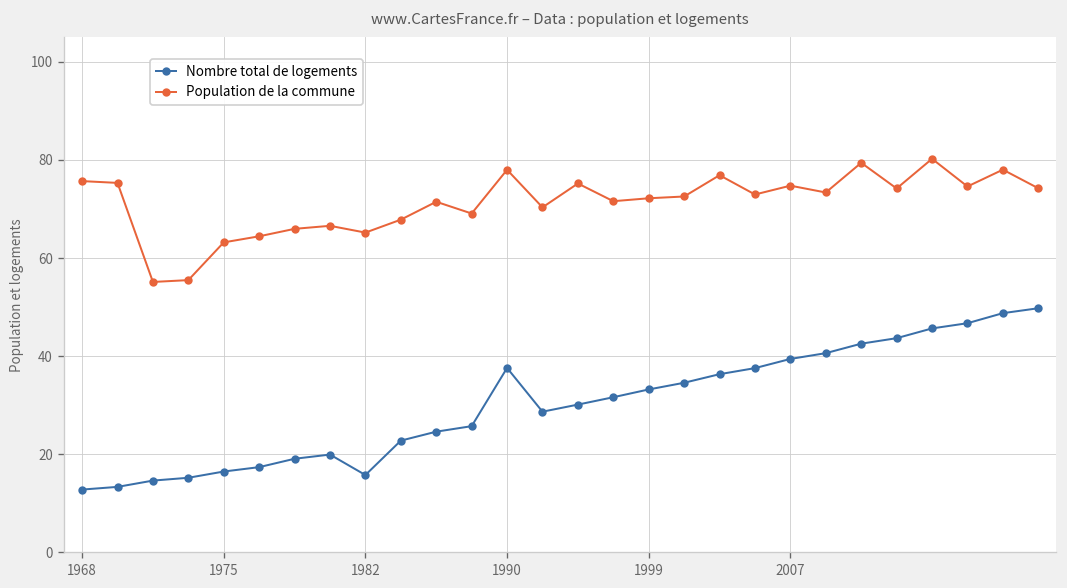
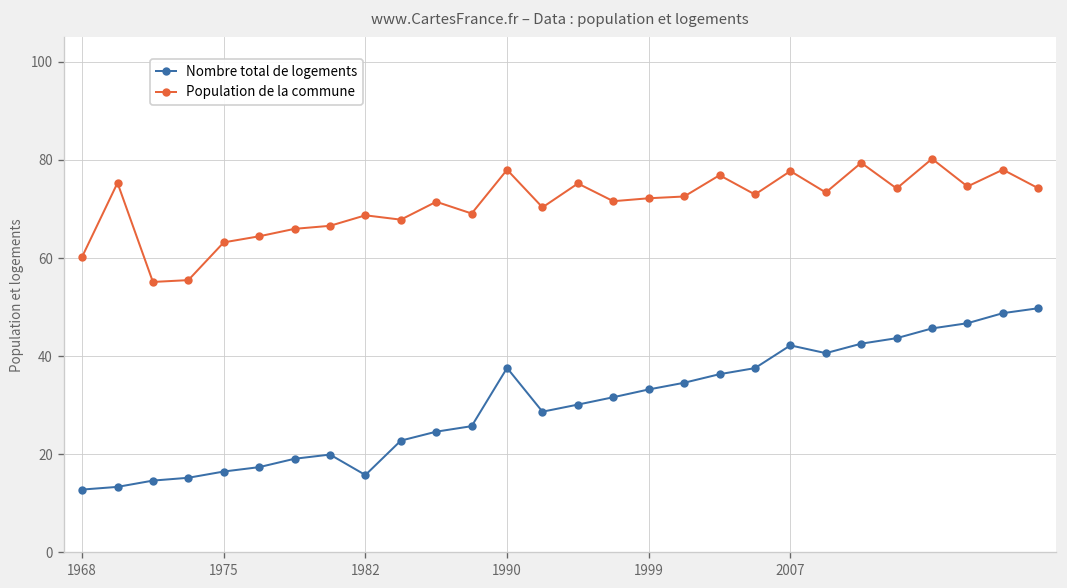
Population de la commune, 1968: 76 -> 60
Population de la commune, 1982: 65 -> 69
Nombre total de logements, 2007: 39 -> 42
Population de la commune, 2007: 75 -> 78
